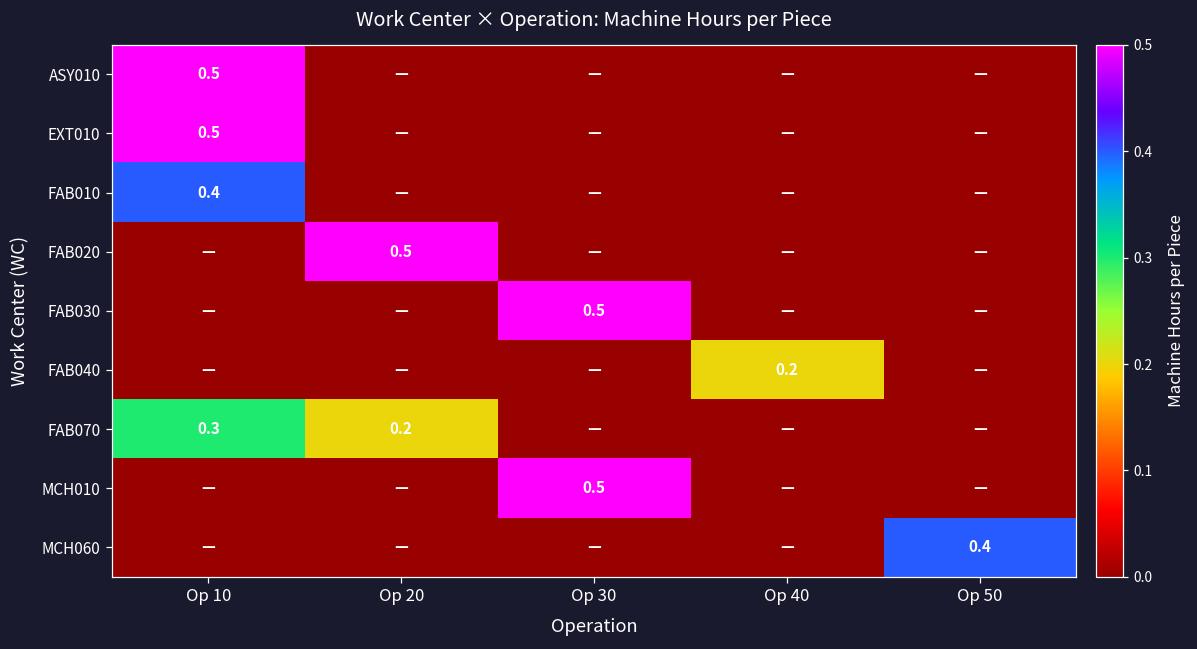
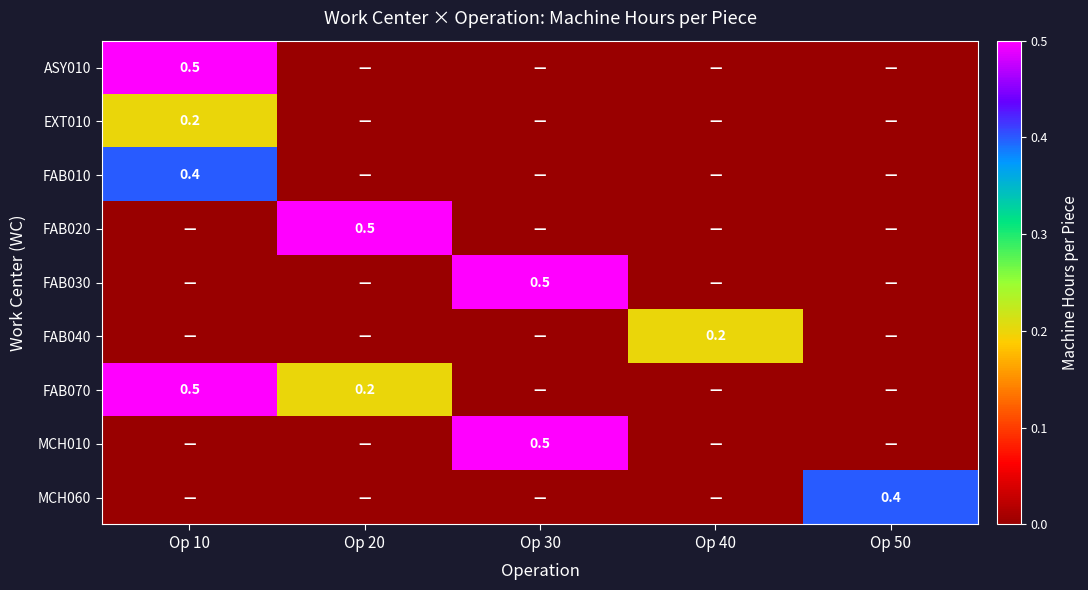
EXT010, Op 10: 0.5 -> 0.2
FAB070, Op 10: 0.3 -> 0.5
